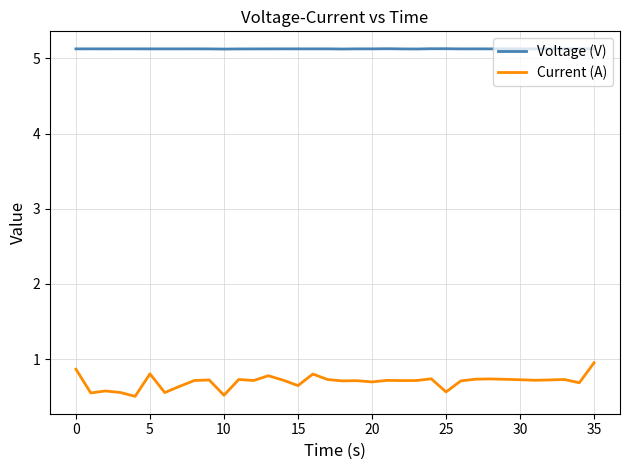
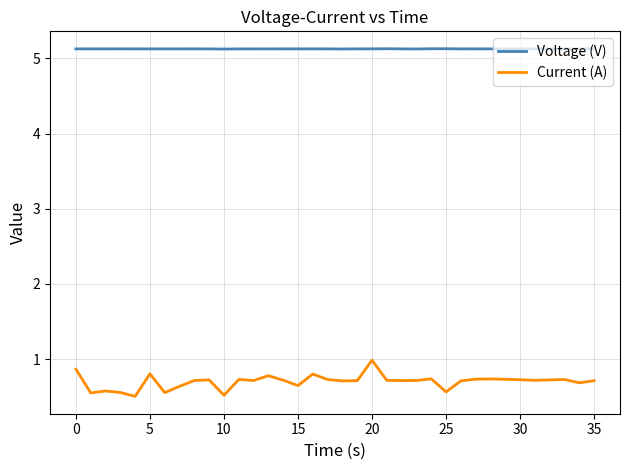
Current (A), 20: 0.7 -> 1.0
Current (A), 35: 1.0 -> 0.7
